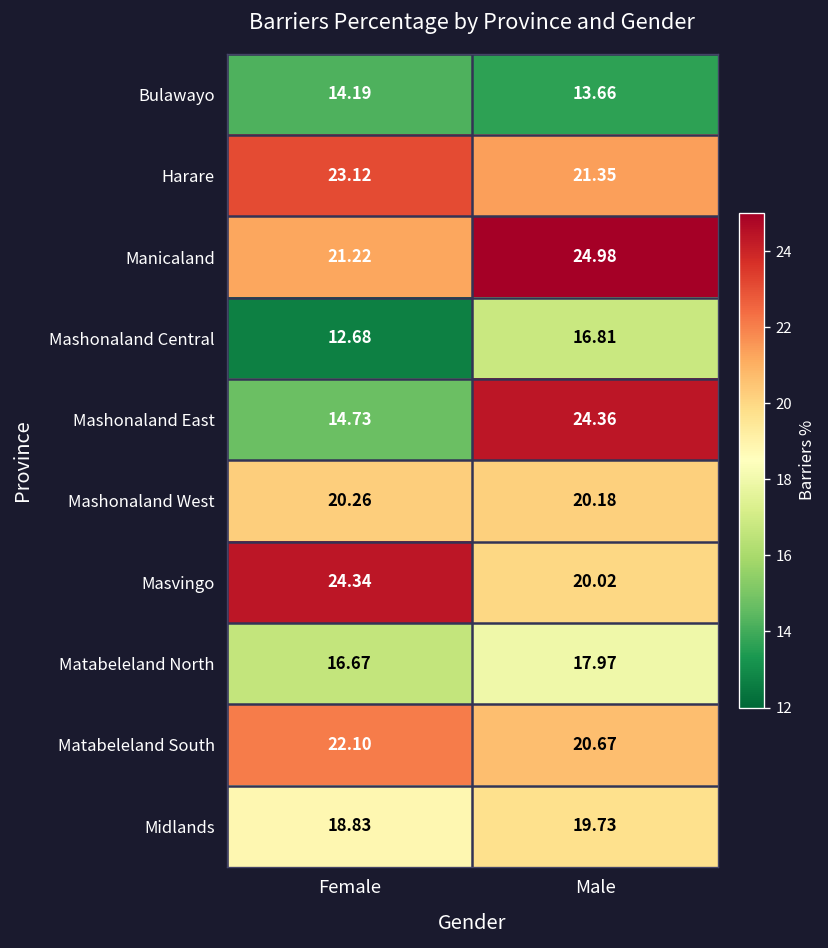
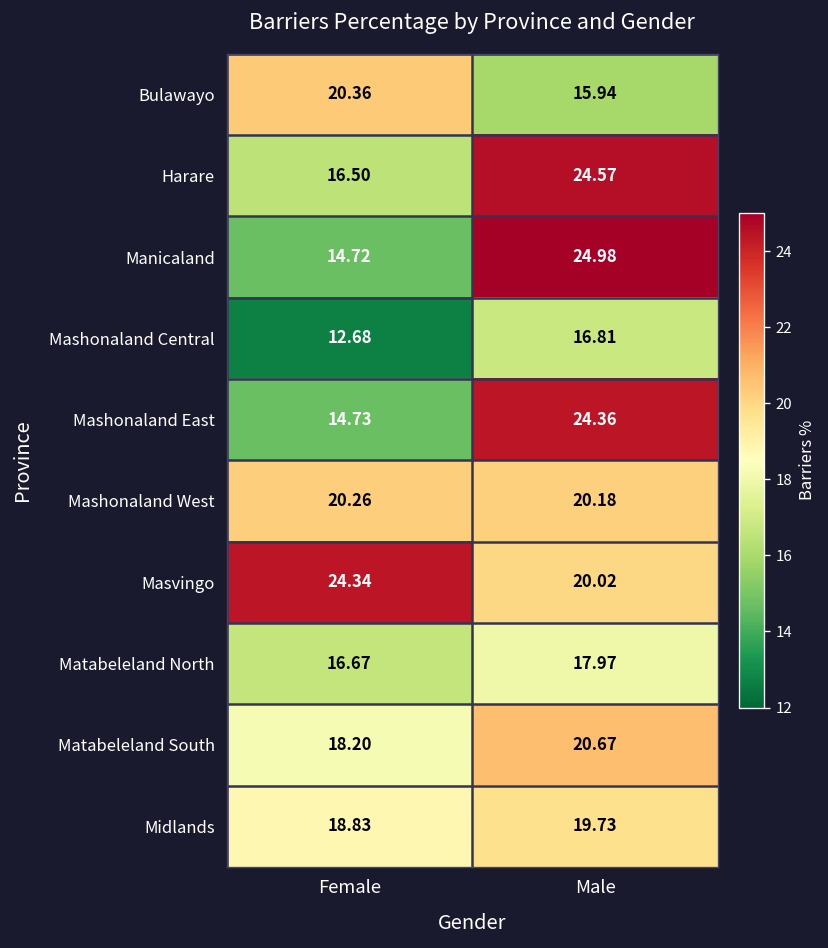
Bulawayo, Female: 14.19 -> 20.36
Bulawayo, Male: 13.66 -> 15.94
Harare, Female: 23.12 -> 16.50
Harare, Male: 21.35 -> 24.57
Manicaland, Female: 21.22 -> 14.72
Matabeleland South, Female: 22.10 -> 18.20
